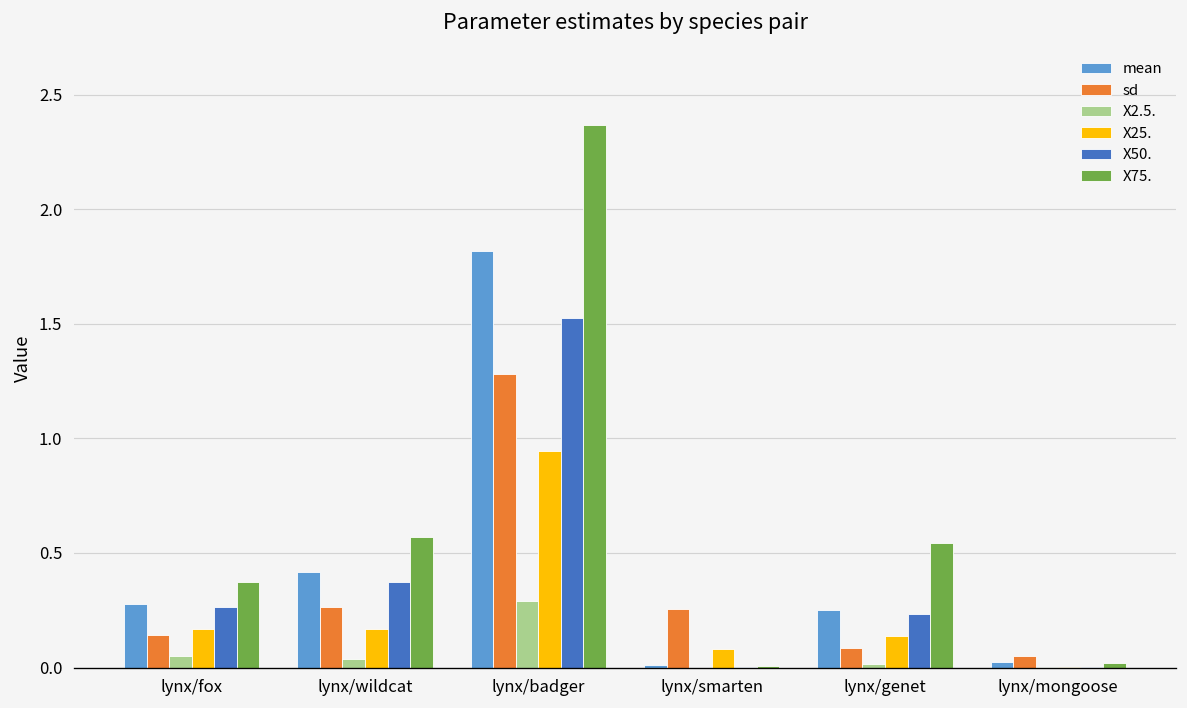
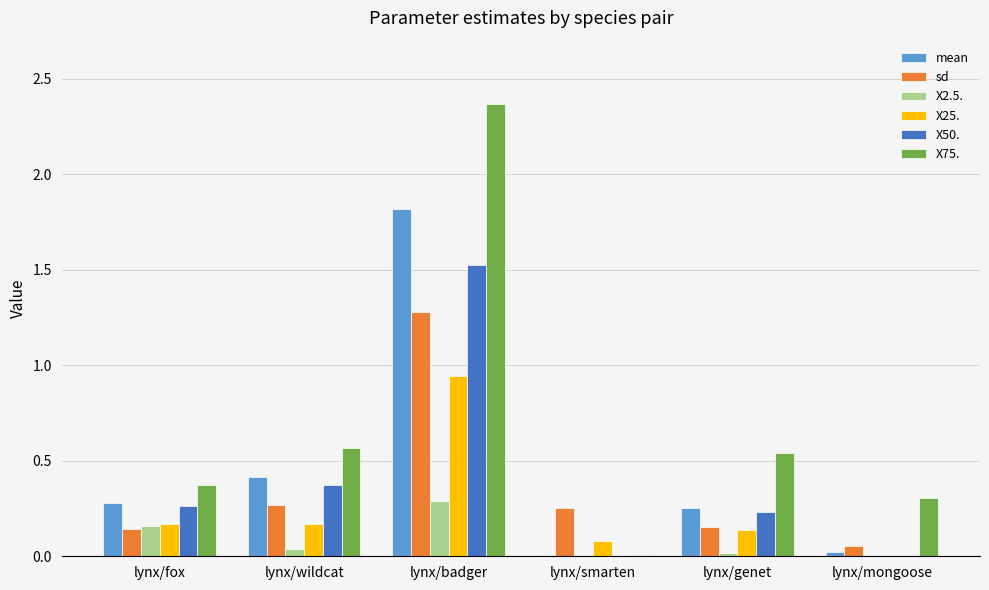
X2.5., lynx/fox: 0.05 -> 0.16
sd, lynx/genet: 0.08 -> 0.15
X75., lynx/mongoose: 0.02 -> 0.31
